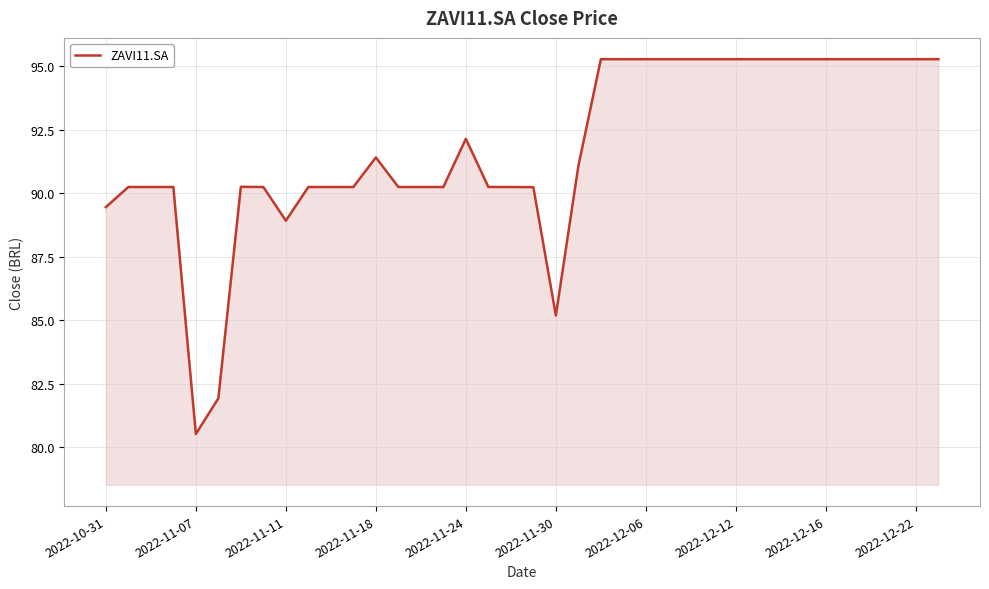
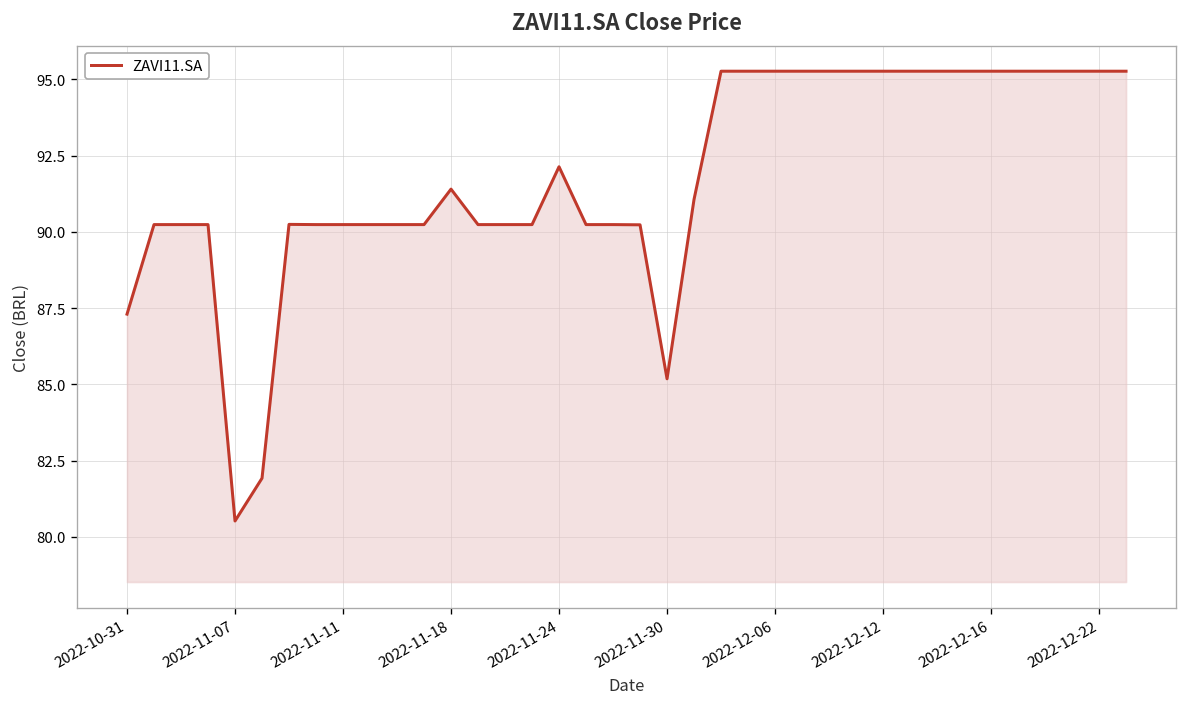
2022-10-31: 89.4 -> 87.3
2022-11-11: 88.9 -> 90.2
